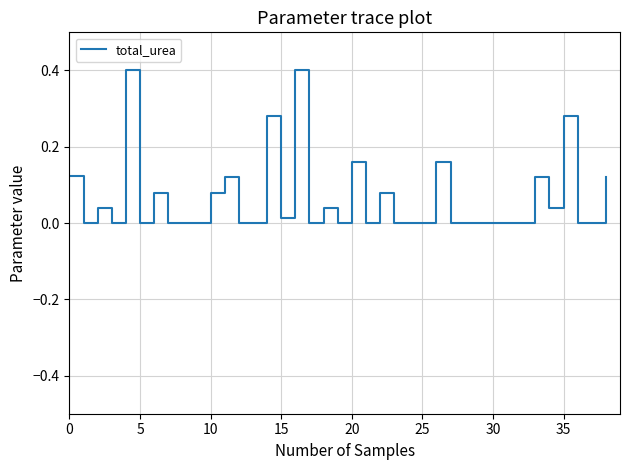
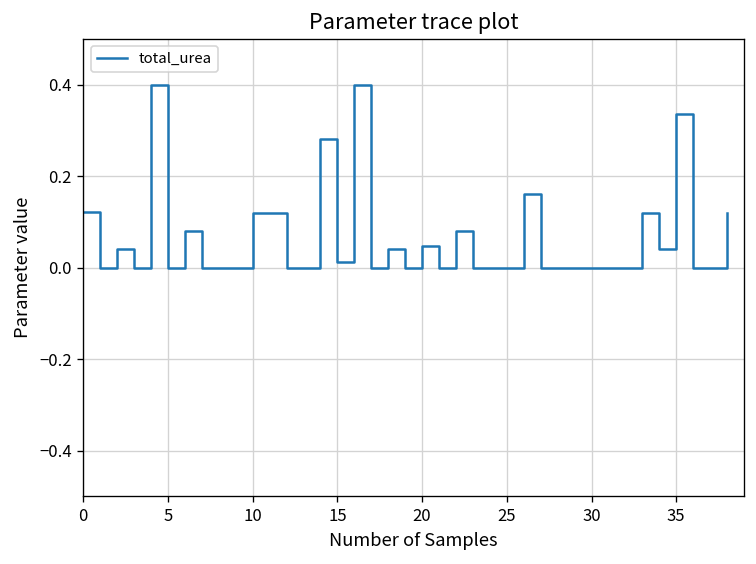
10: 0.08 -> 0.12
20: 0.16 -> 0.05
35: 0.28 -> 0.34
